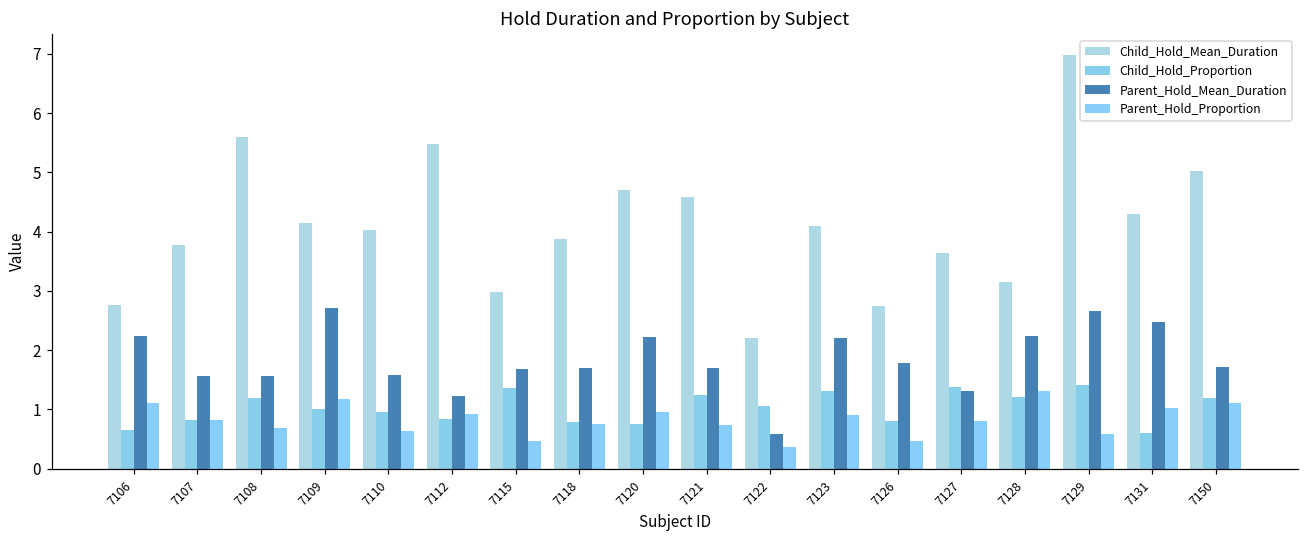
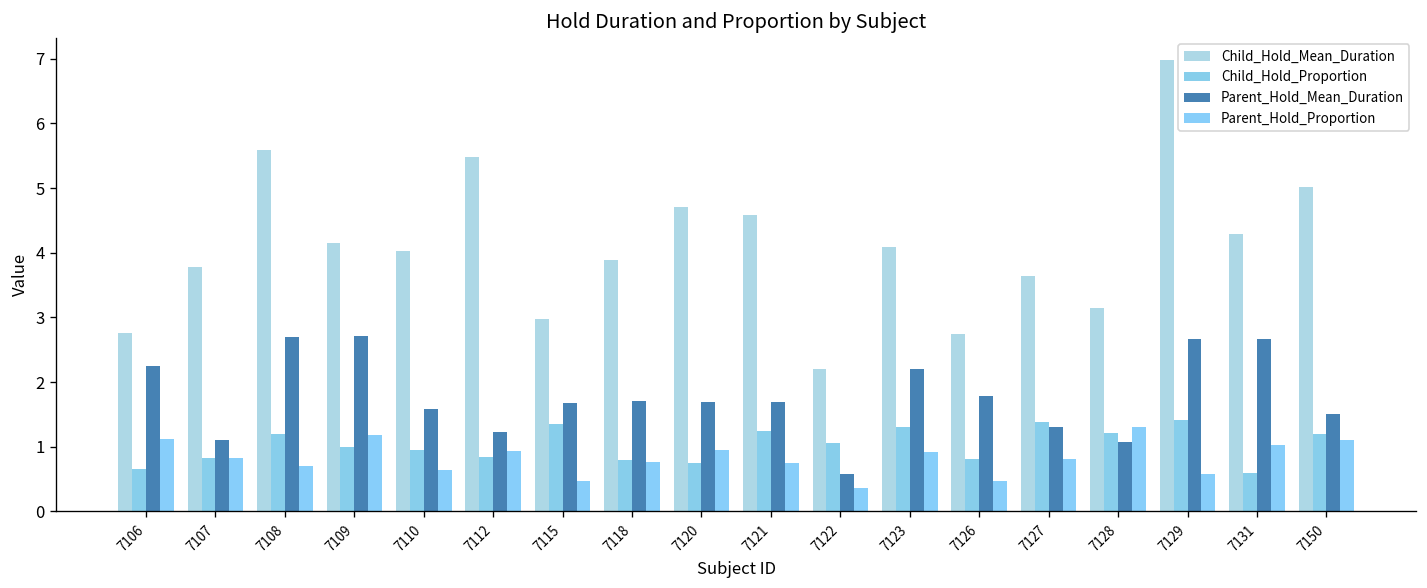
Parent_Hold_Mean_Duration, 7107: 1.6 -> 1.1
Parent_Hold_Mean_Duration, 7108: 1.6 -> 2.7
Parent_Hold_Mean_Duration, 7120: 2.2 -> 1.7
Parent_Hold_Mean_Duration, 7128: 2.2 -> 1.1
Parent_Hold_Mean_Duration, 7131: 2.5 -> 2.7
Parent_Hold_Mean_Duration, 7150: 1.7 -> 1.5
